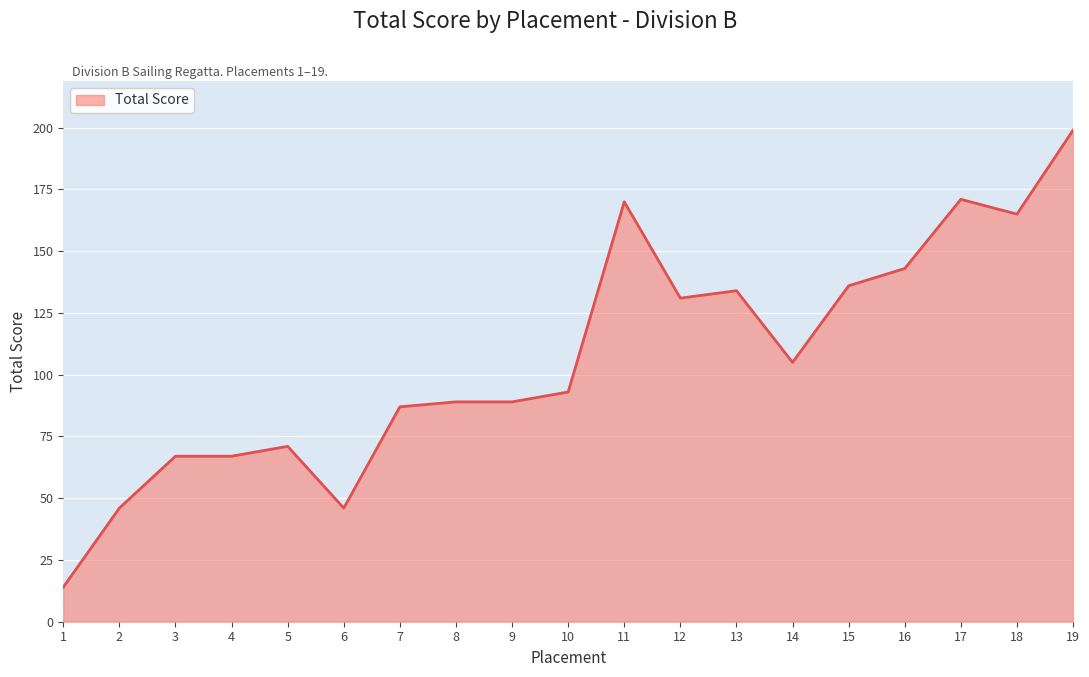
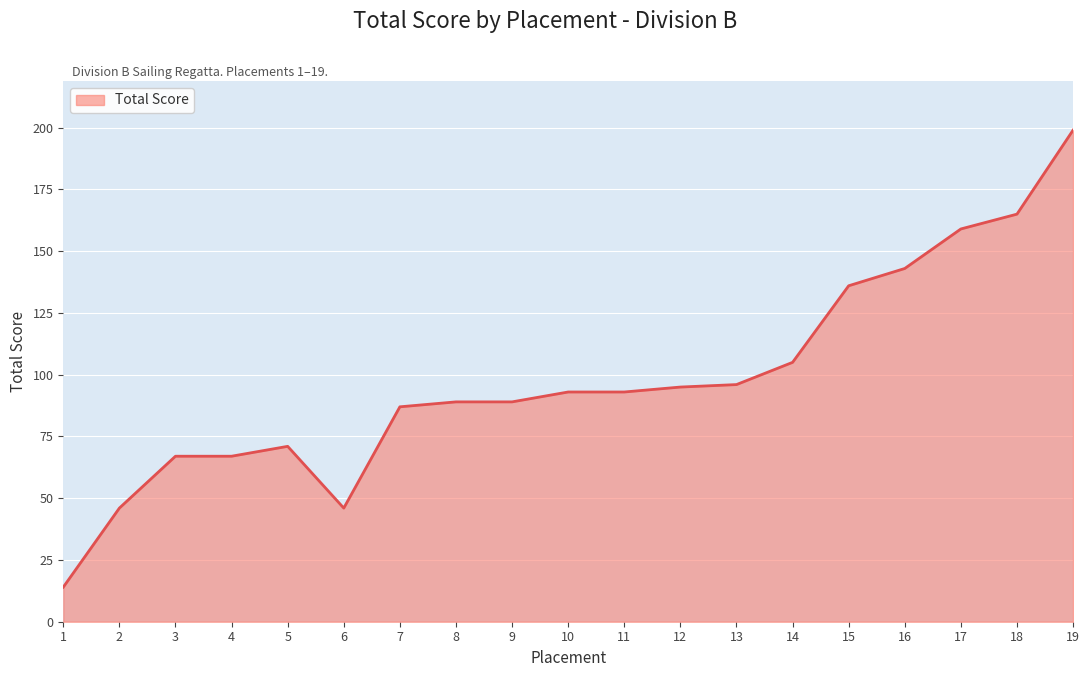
11: 170 -> 93
12: 131 -> 95
13: 134 -> 96
17: 171 -> 159
